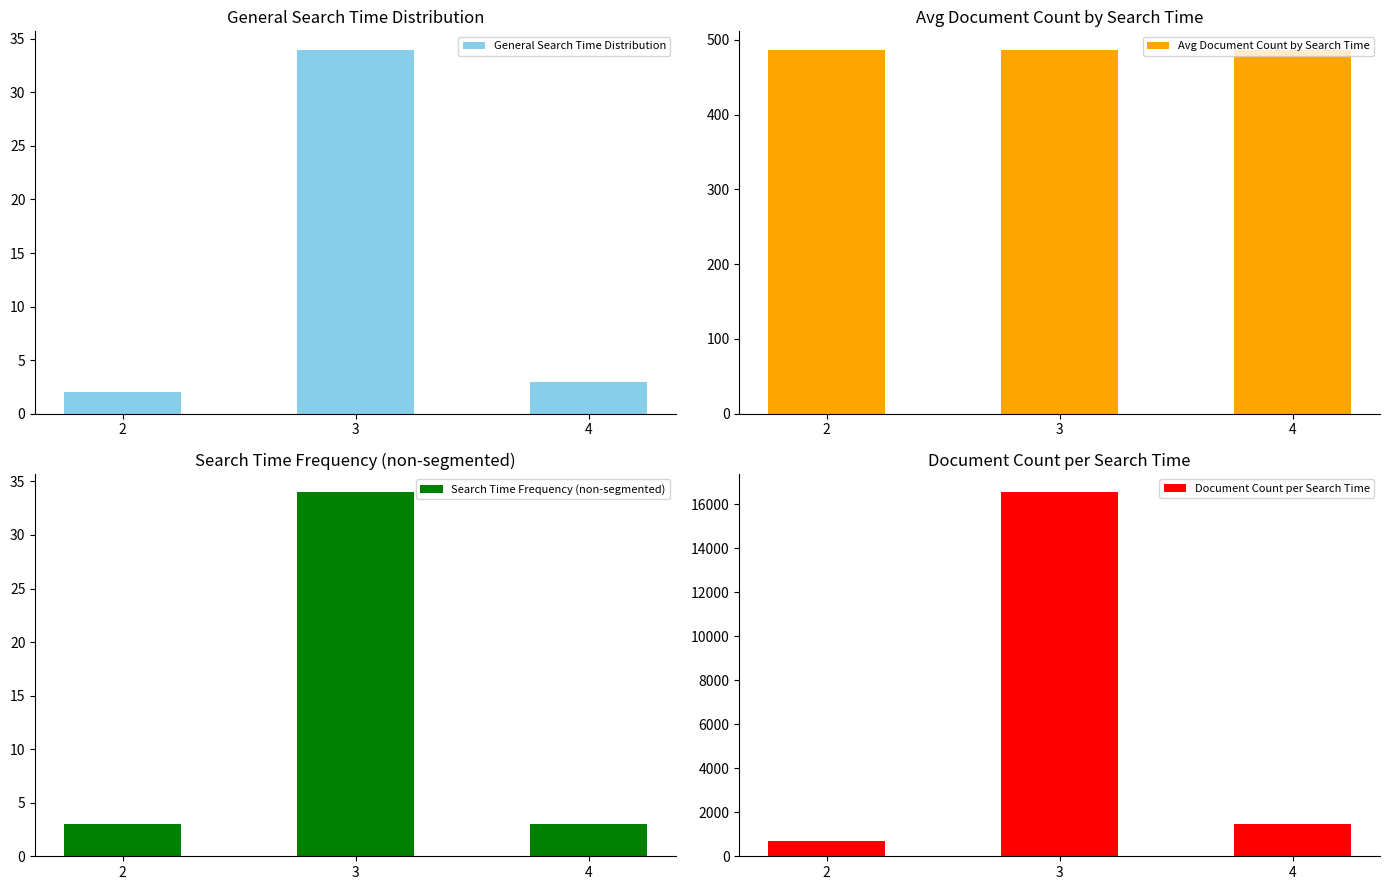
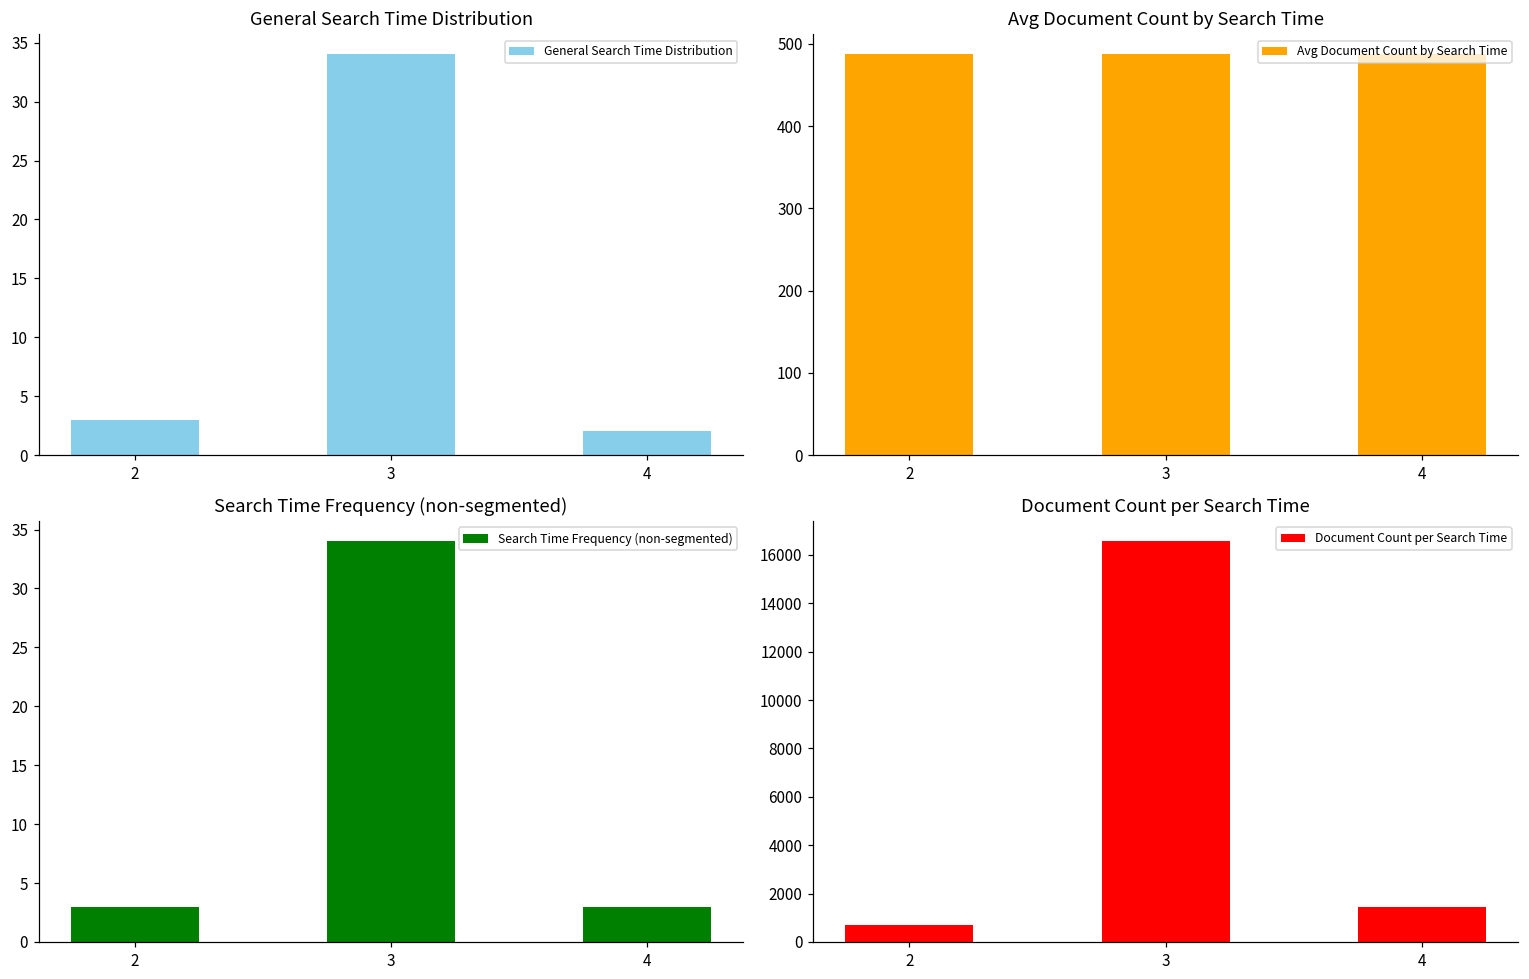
General Search Time Distribution, 2: 2 -> 3
General Search Time Distribution, 4: 3 -> 2
